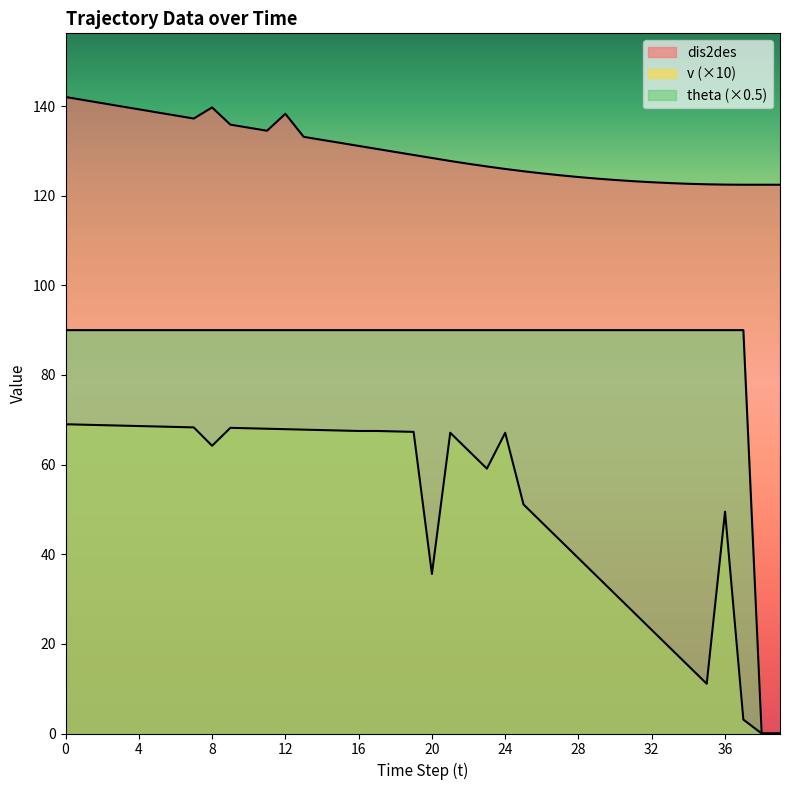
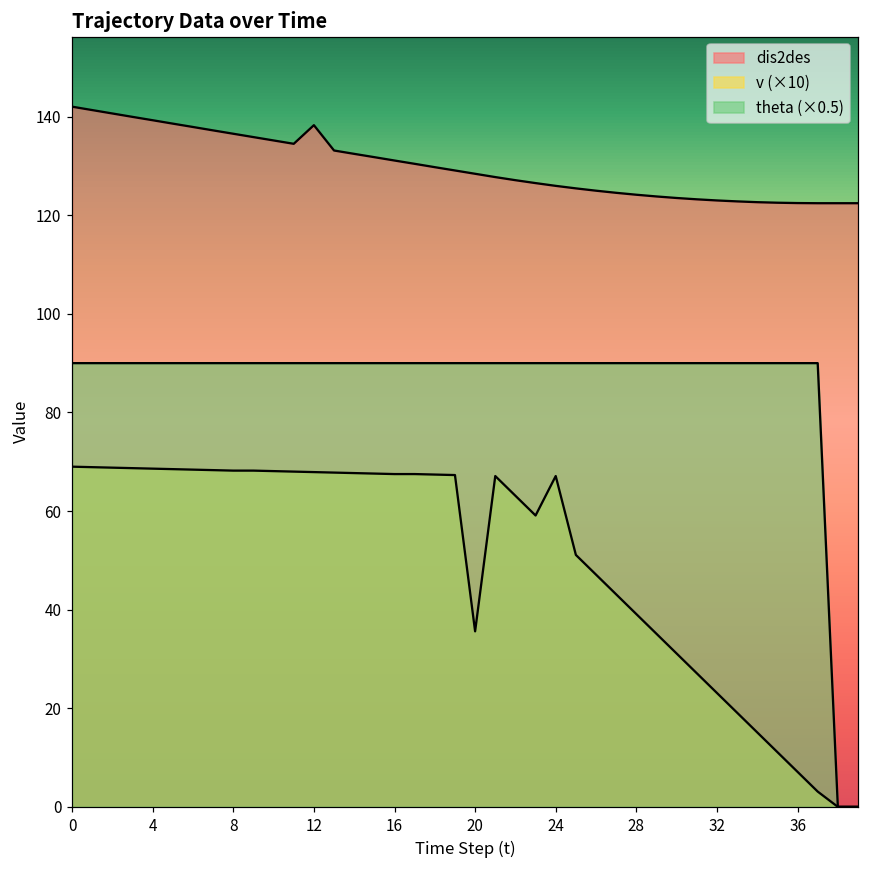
dis2des, 8: 140 -> 137
v (×10), 8: 64 -> 68
v (×10), 36: 50 -> 7
